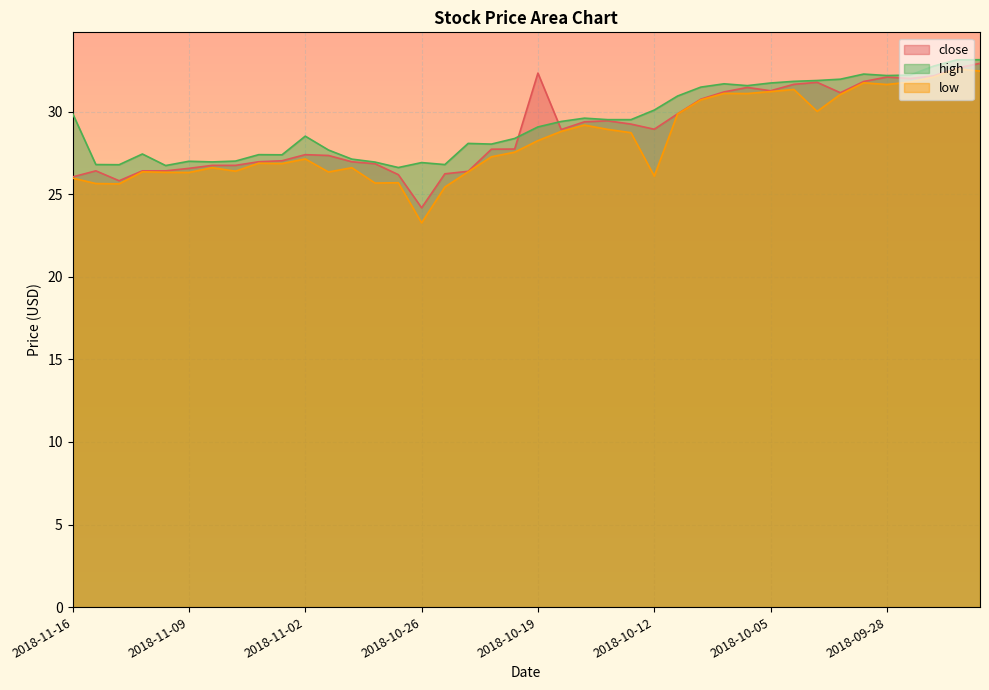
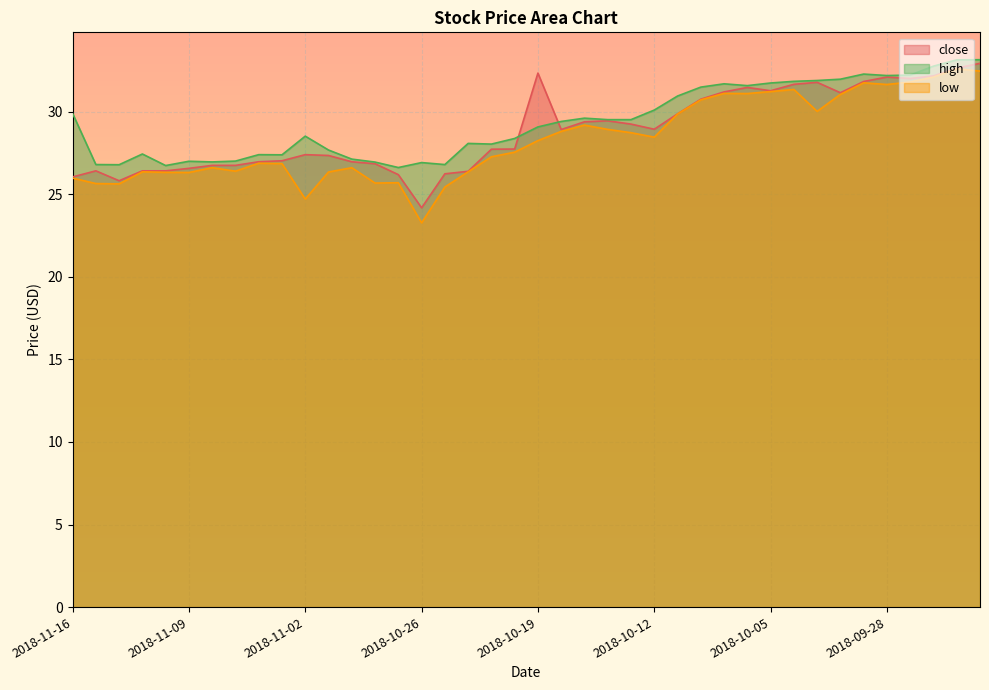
low, 2018-11-02: 27.1 -> 24.7
low, 2018-10-12: 26.1 -> 28.5
